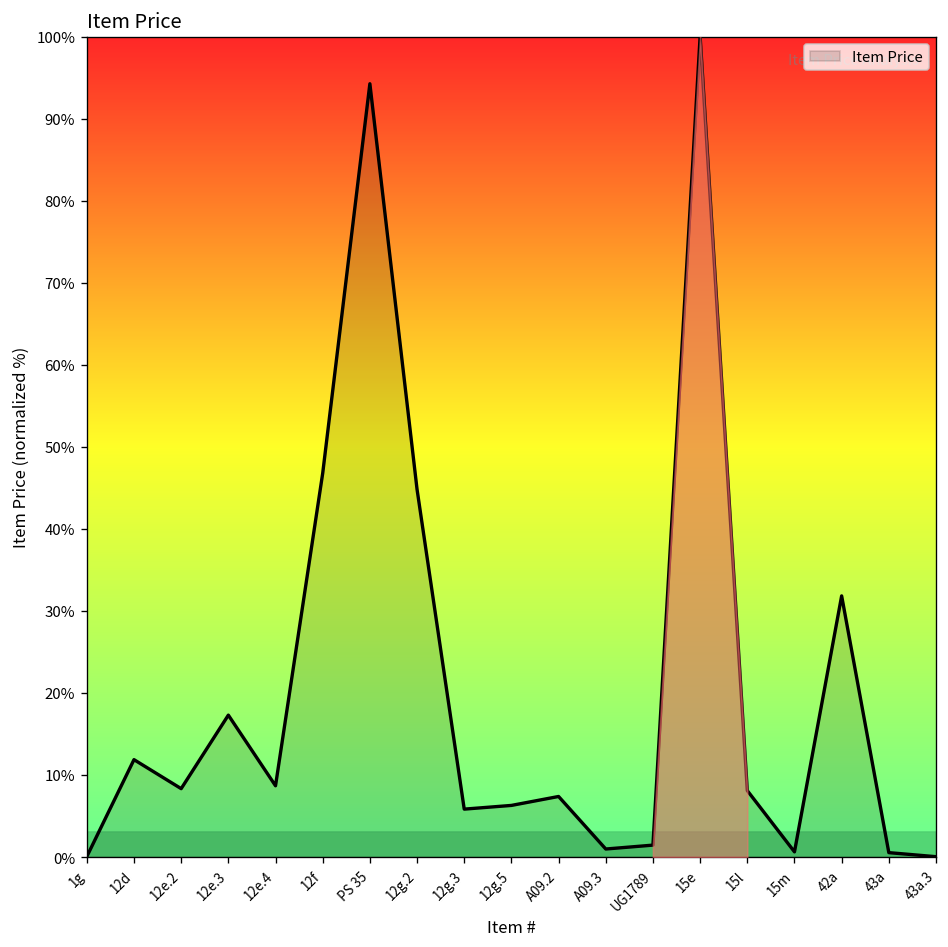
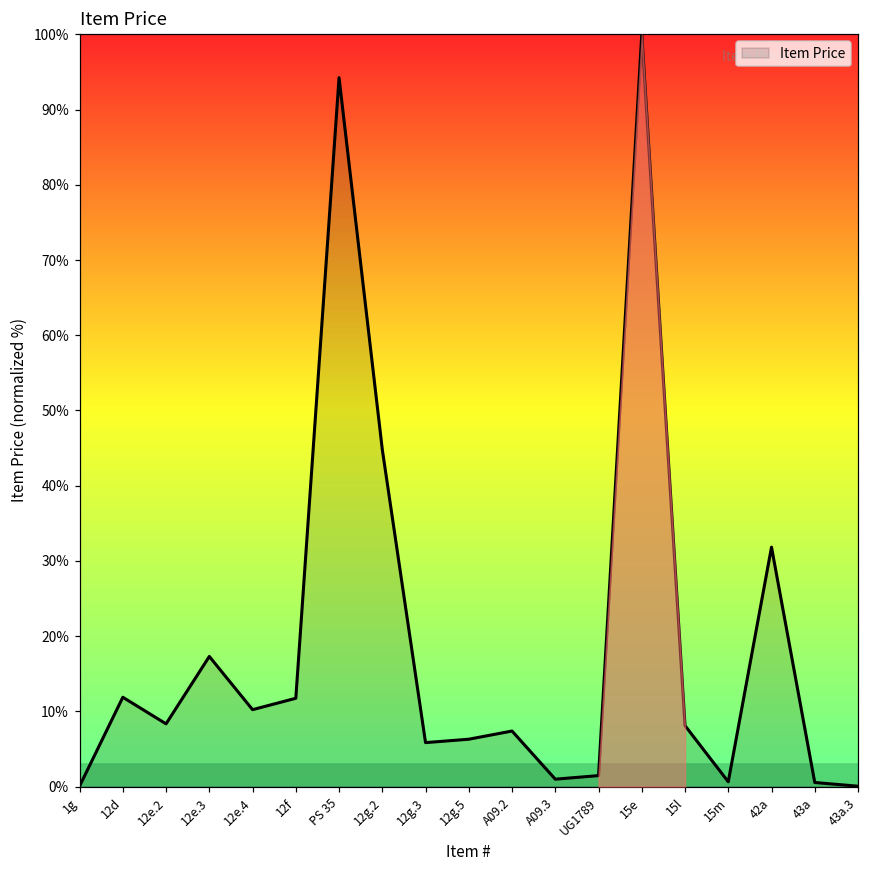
Item Price, 12e.4: 9% -> 10%
Item Price, 12f: 47% -> 12%
